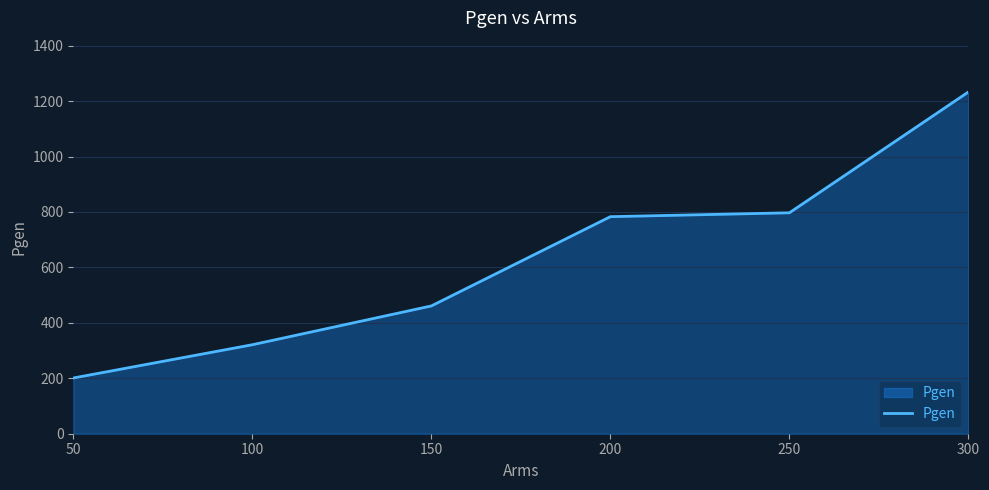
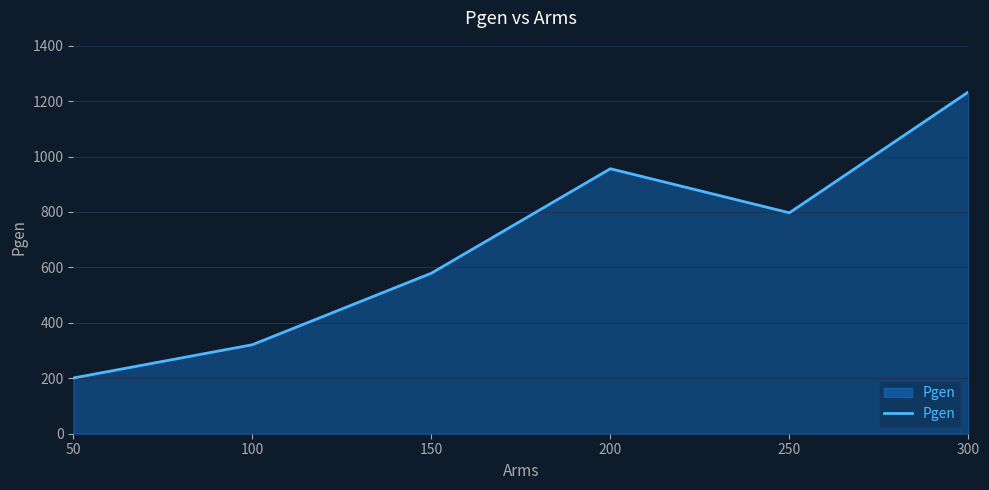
150: 460 -> 580
200: 780 -> 960
